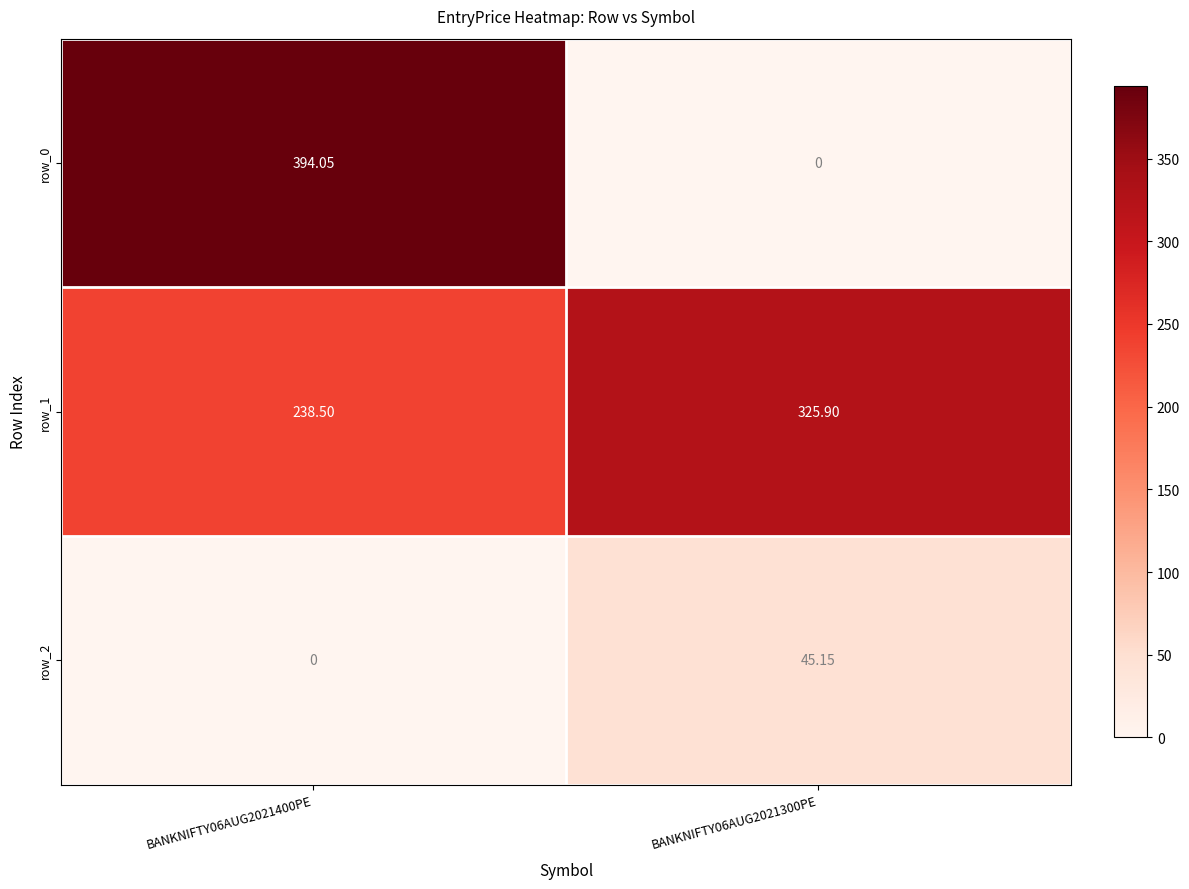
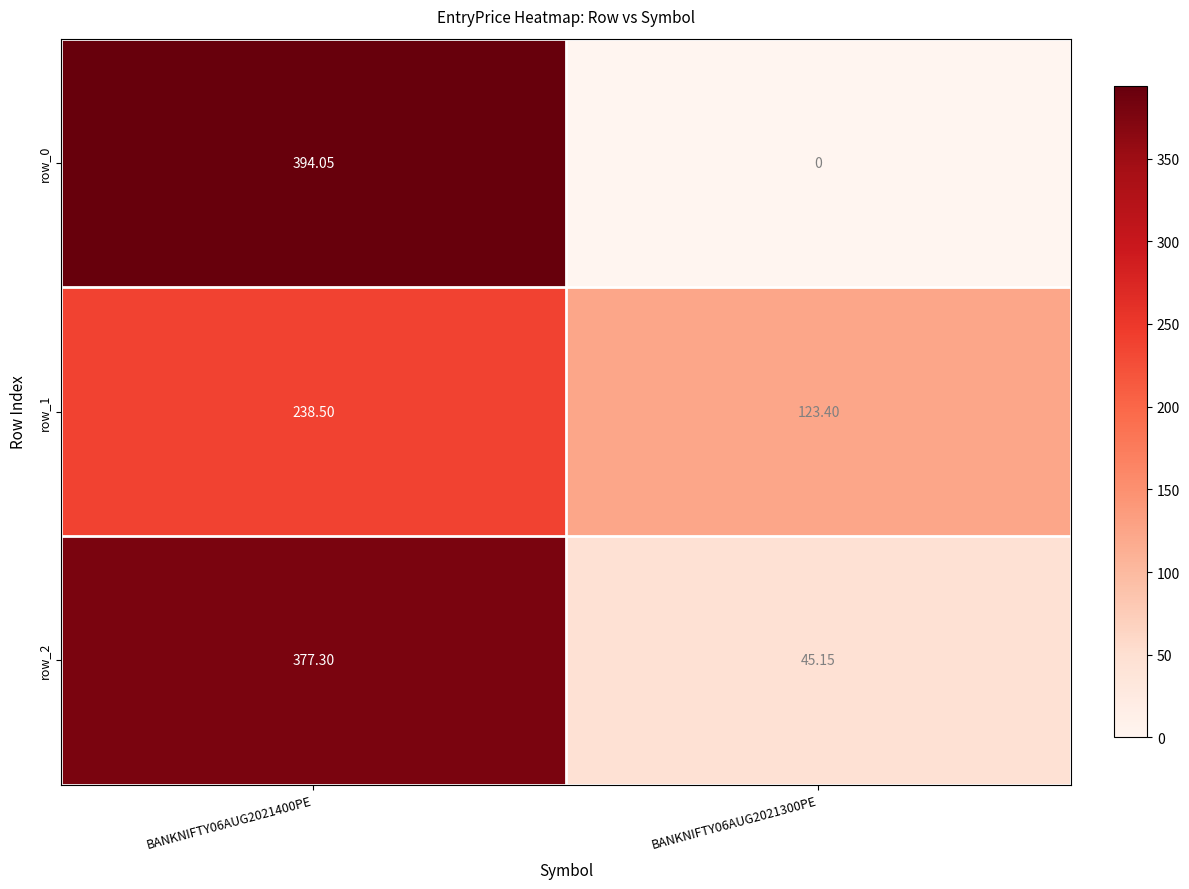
row_1, BANKNIFTY06AUG2021300PE: 325.90 -> 123.40
row_2, BANKNIFTY06AUG2021400PE: 0 -> 377.30
